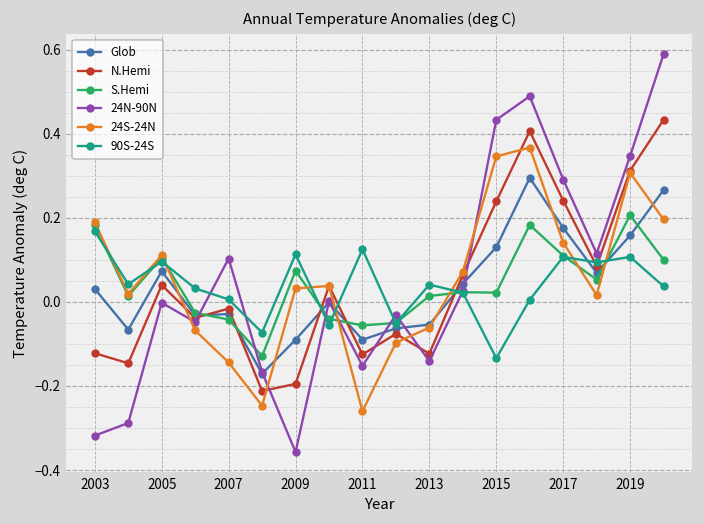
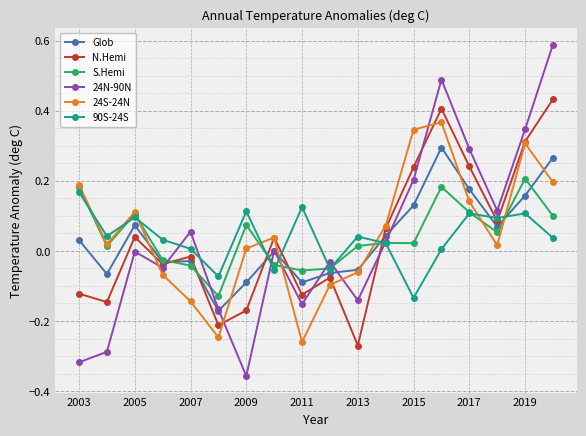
24N-90N, 2007: 0.10 -> 0.06
N.Hemi, 2009: -0.20 -> -0.17
24S-24N, 2009: 0.03 -> 0.01
N.Hemi, 2013: -0.12 -> -0.27
24N-90N, 2015: 0.43 -> 0.20
